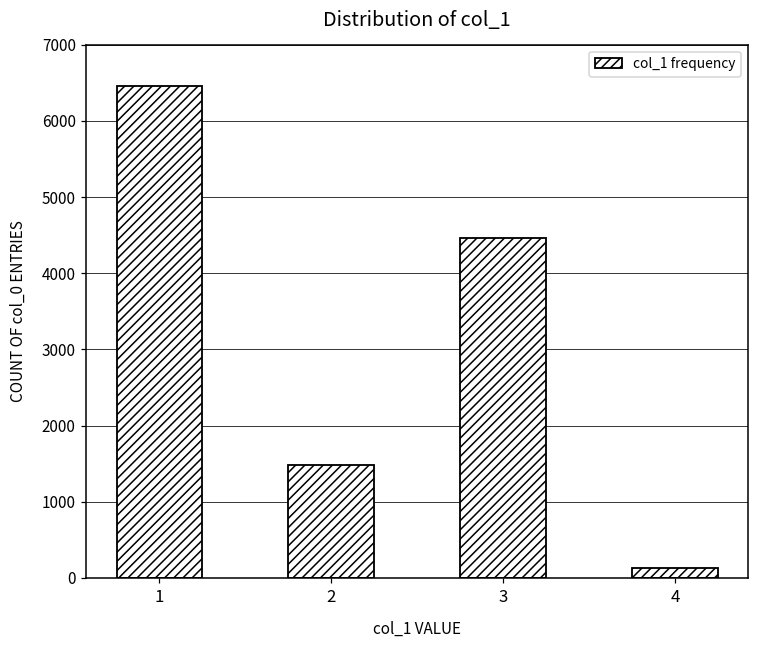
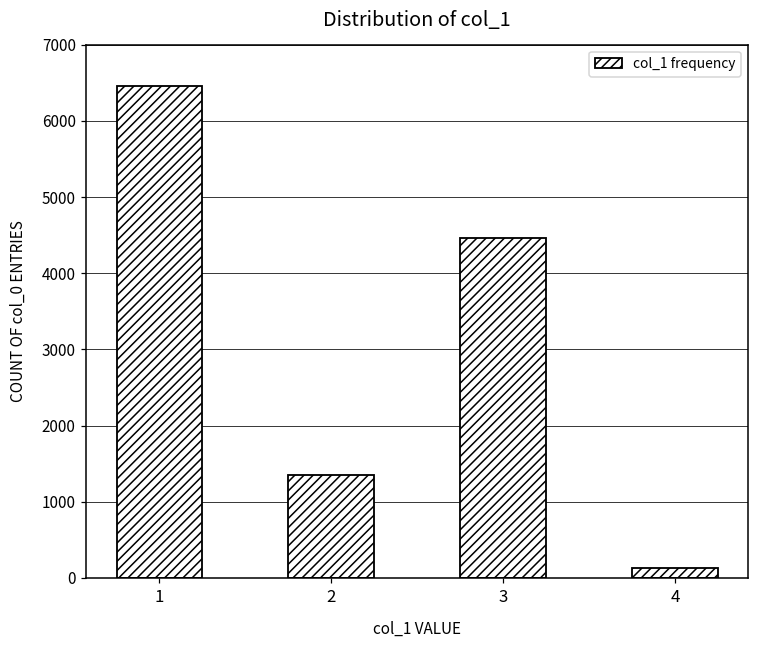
2: 1500 -> 1300
